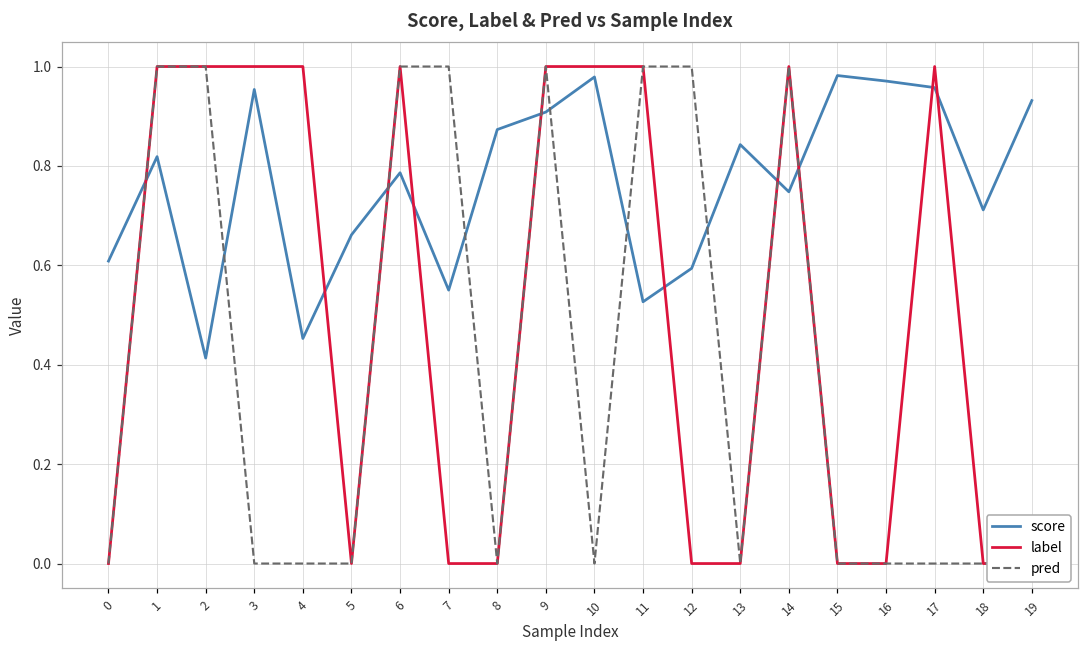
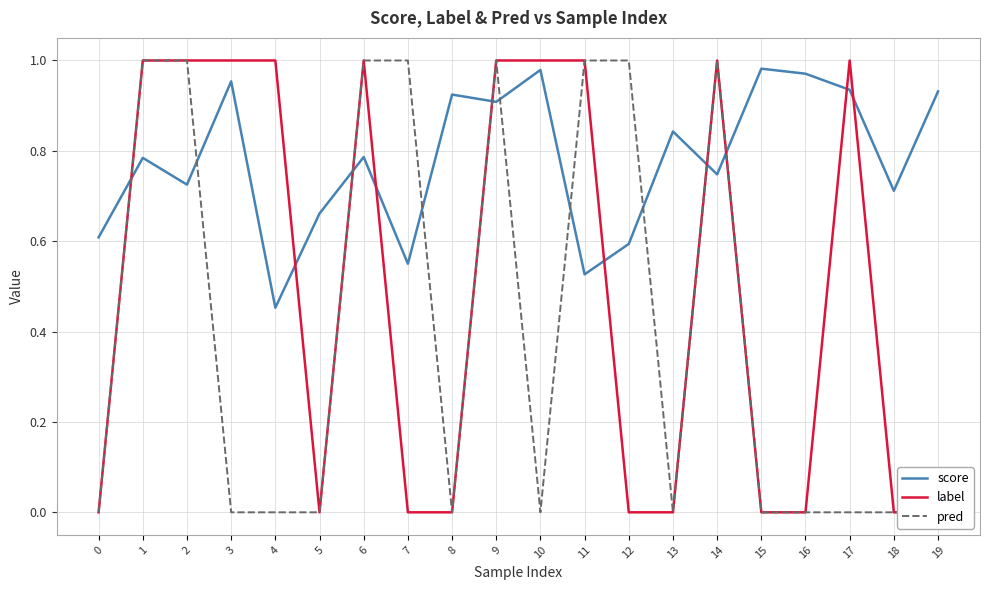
score, 1: 0.82 -> 0.78
score, 2: 0.41 -> 0.73
score, 8: 0.87 -> 0.92
score, 17: 0.96 -> 0.94
